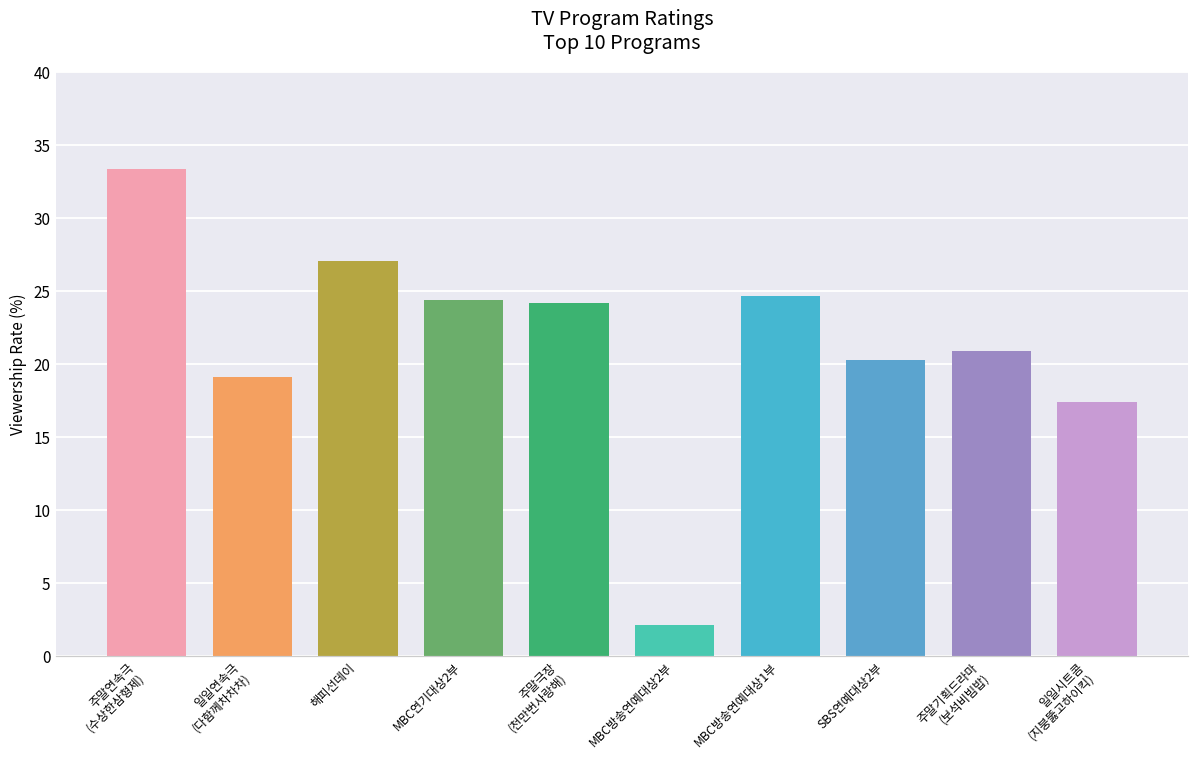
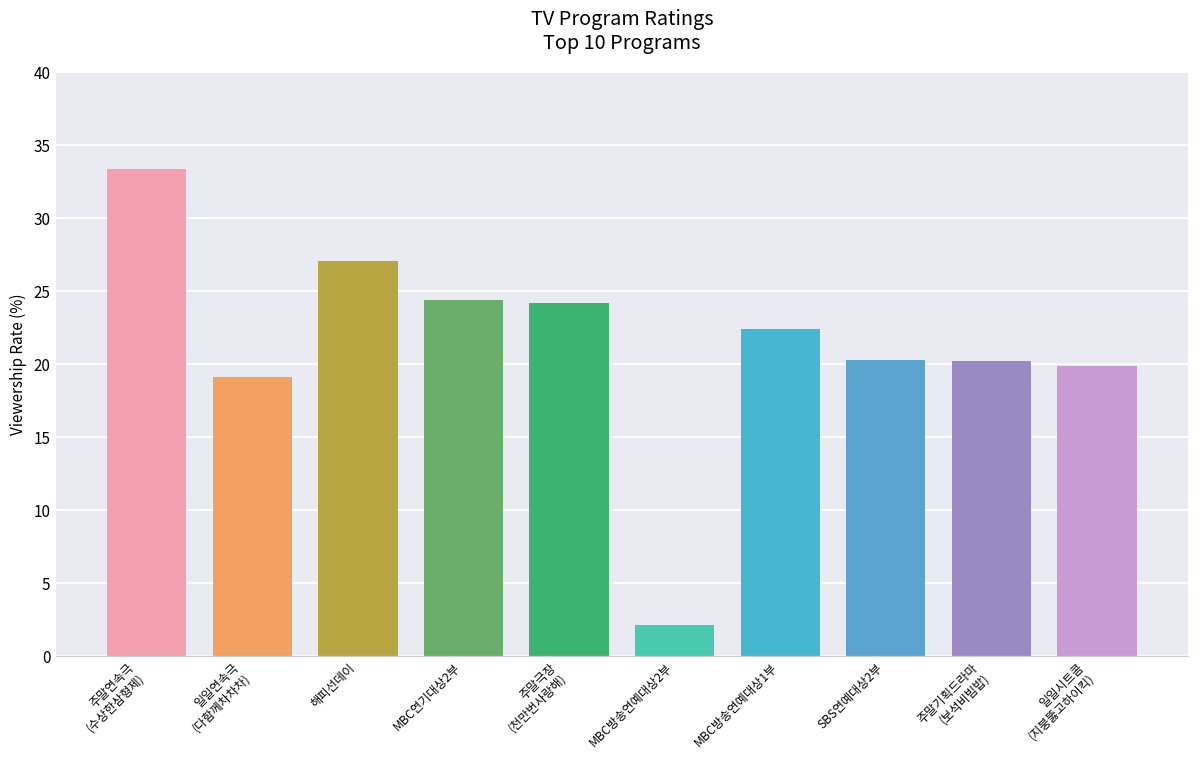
MBC방송연예대상1부: 24.7 -> 22.4
주말기획드라마 (보석비빔밥): 20.9 -> 20.2
일일시트콤 (지붕뚫고하이킥): 17.4 -> 19.9
